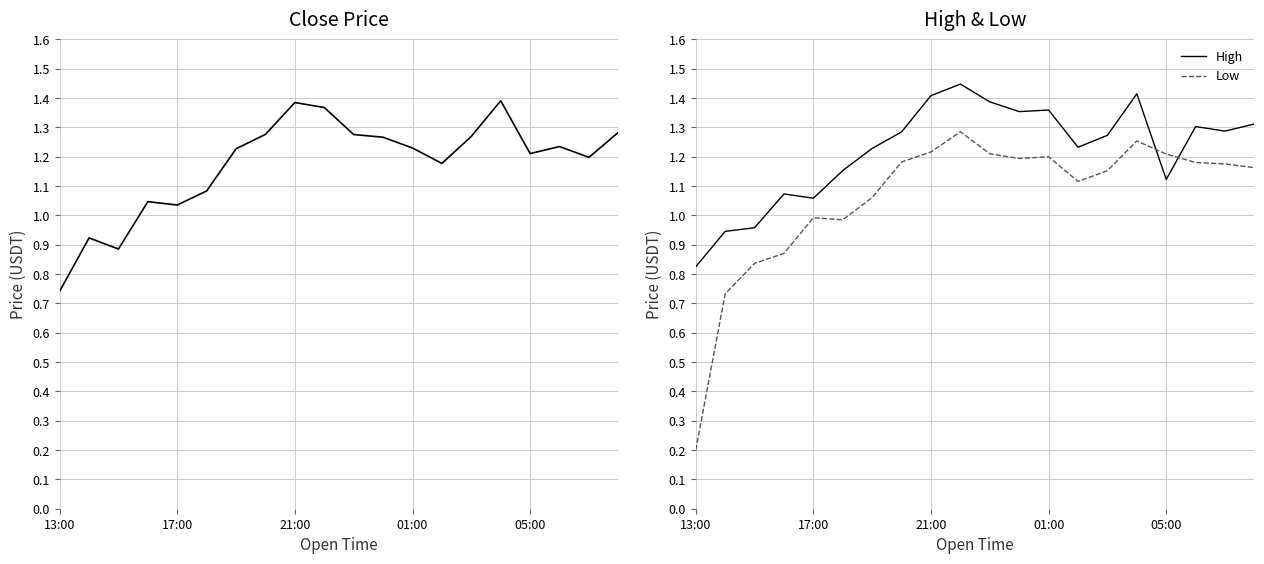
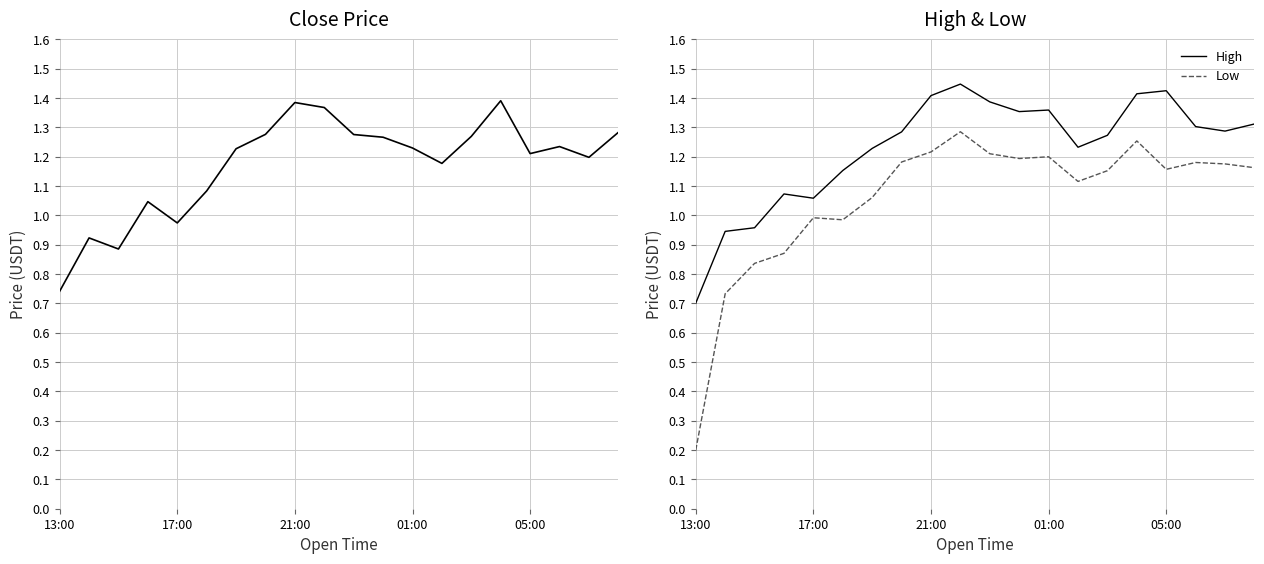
Close Price, 17:00: 1.04 -> 0.97
High & Low, High, 13:00: 0.83 -> 0.70
High & Low, High, 05:00: 1.12 -> 1.43
High & Low, Low, 05:00: 1.21 -> 1.16
